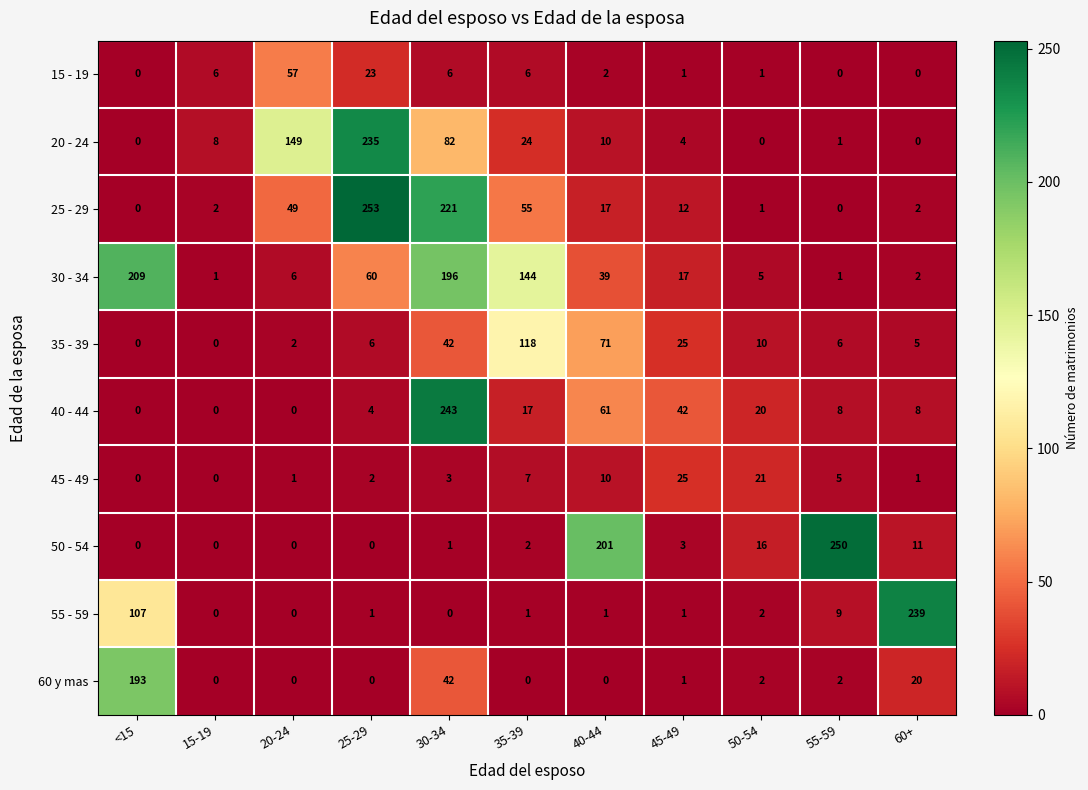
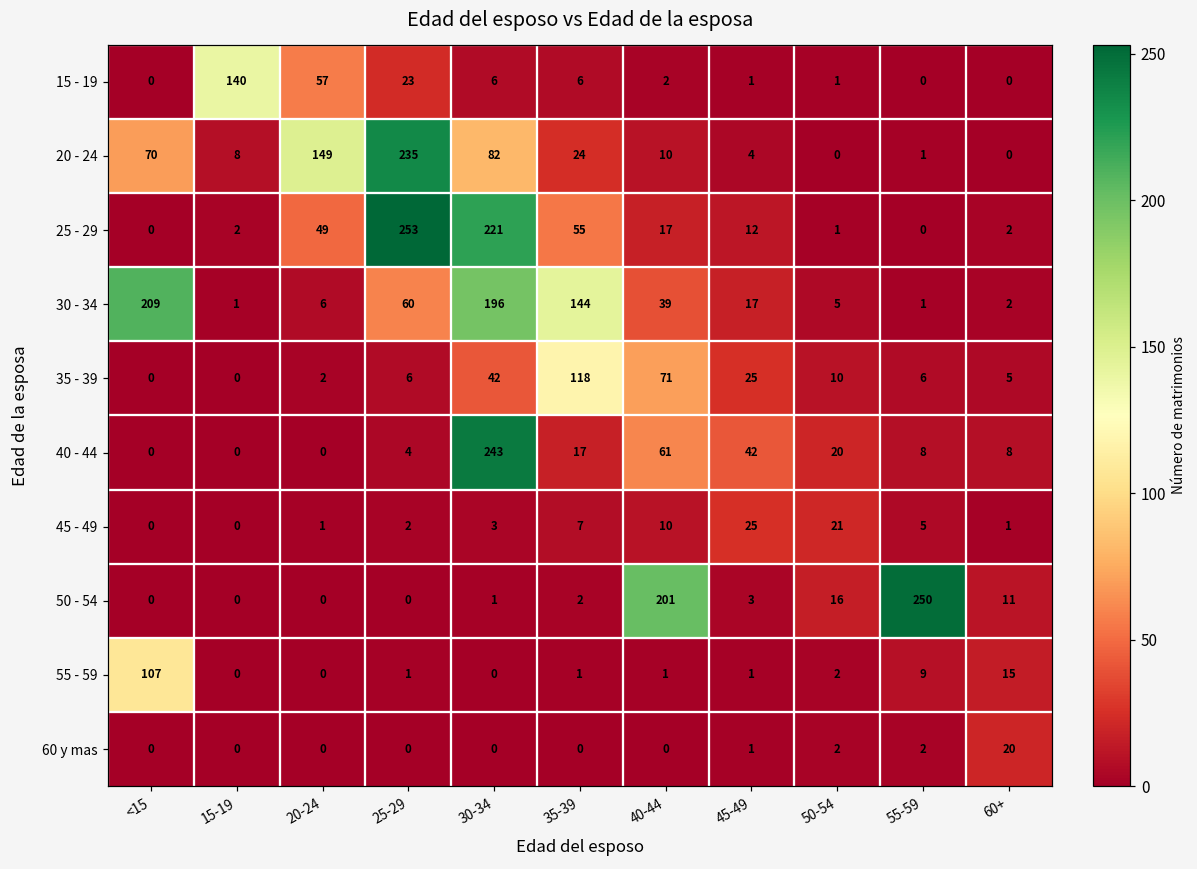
15 - 19, 15-19: 6 -> 140
20 - 24, <15: 0 -> 70
55 - 59, 60+: 239 -> 15
60 y mas, <15: 193 -> 0
60 y mas, 30-34: 42 -> 0
